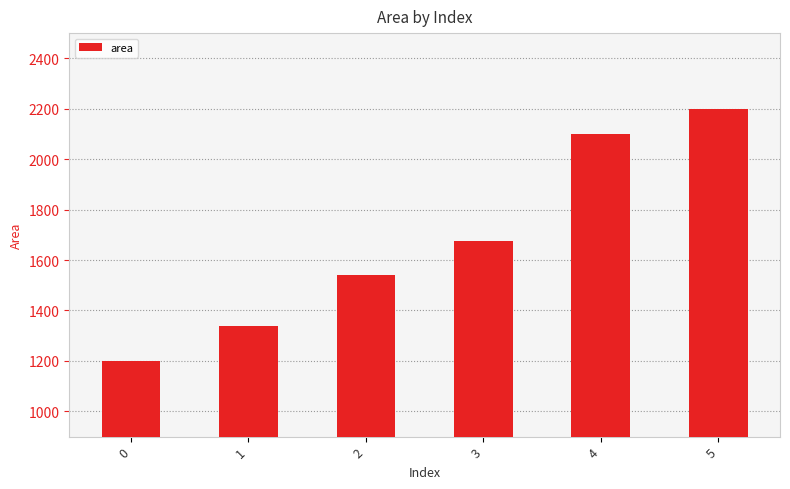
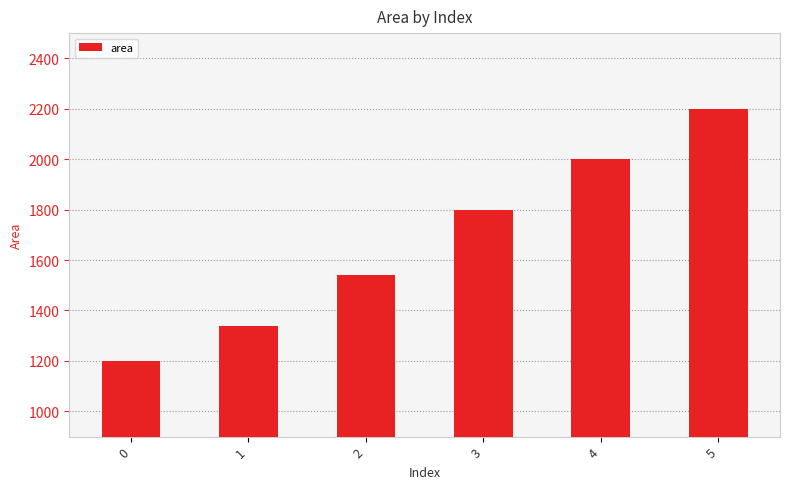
3: 1680 -> 1800
4: 2100 -> 2000
